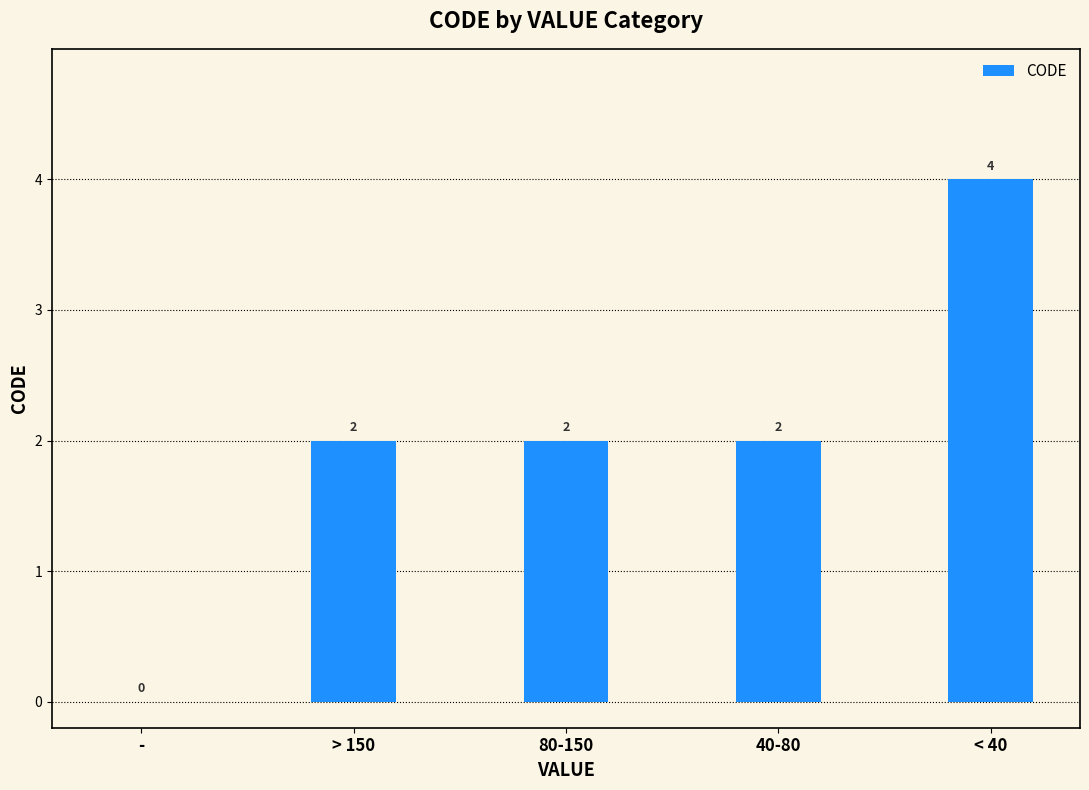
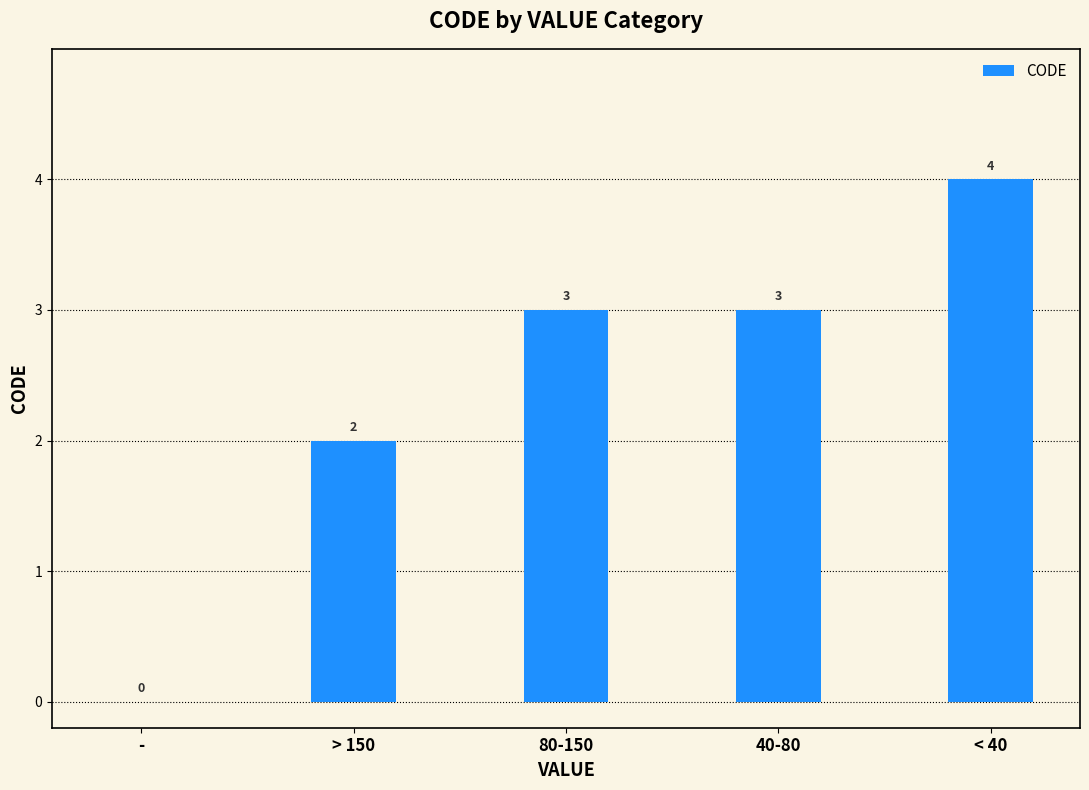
80-150: 2 -> 3
40-80: 2 -> 3
